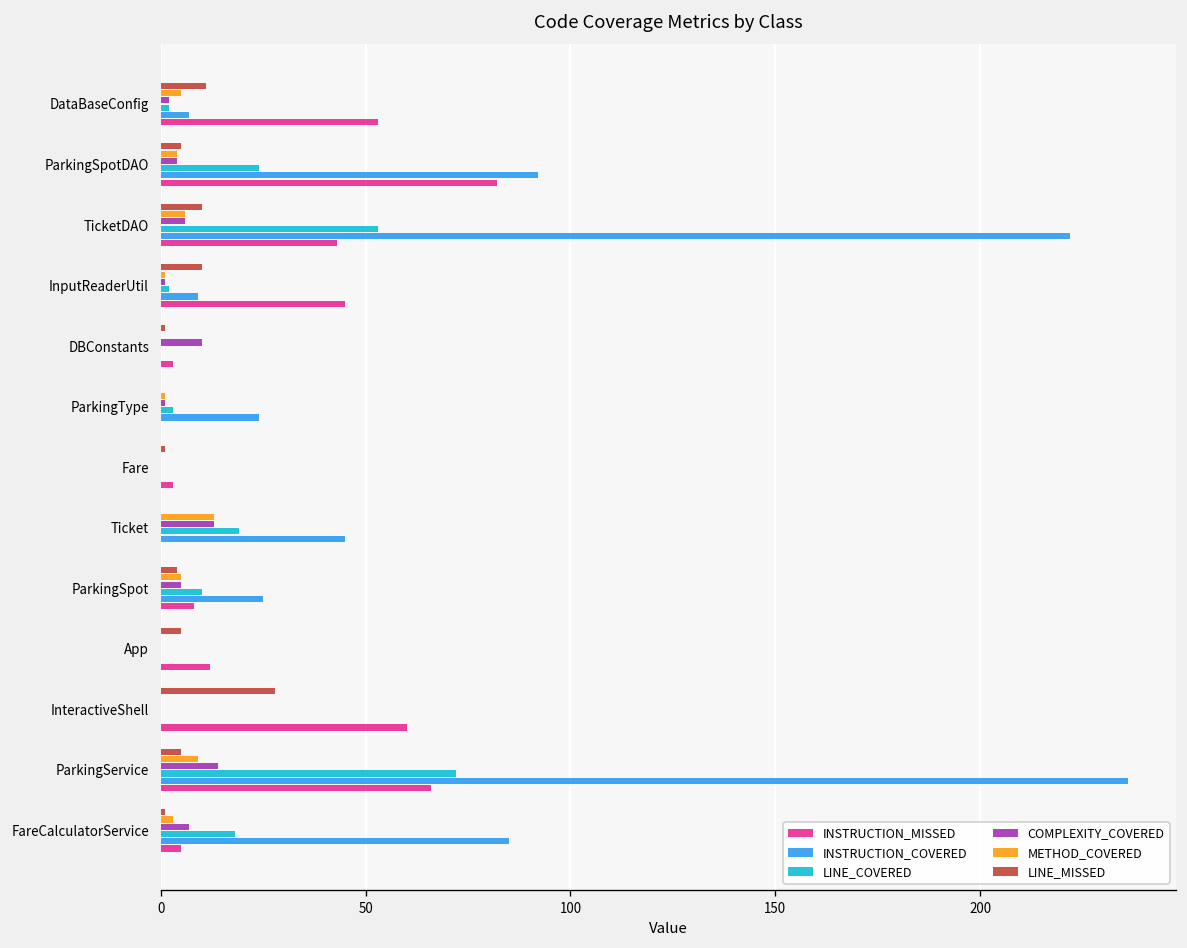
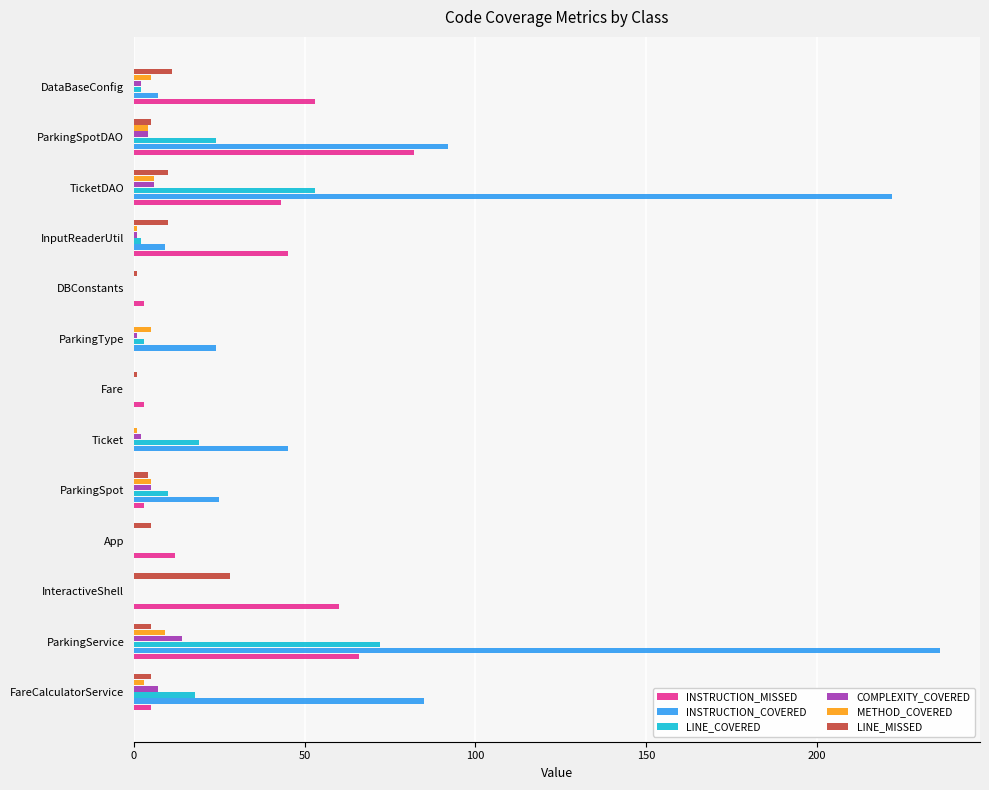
COMPLEXITY_COVERED, DBConstants: 10 -> 0
METHOD_COVERED, ParkingType: 1 -> 5
METHOD_COVERED, Ticket: 13 -> 1
COMPLEXITY_COVERED, Ticket: 13 -> 2
INSTRUCTION_MISSED, ParkingSpot: 8 -> 3
LINE_MISSED, FareCalculatorService: 1 -> 5
